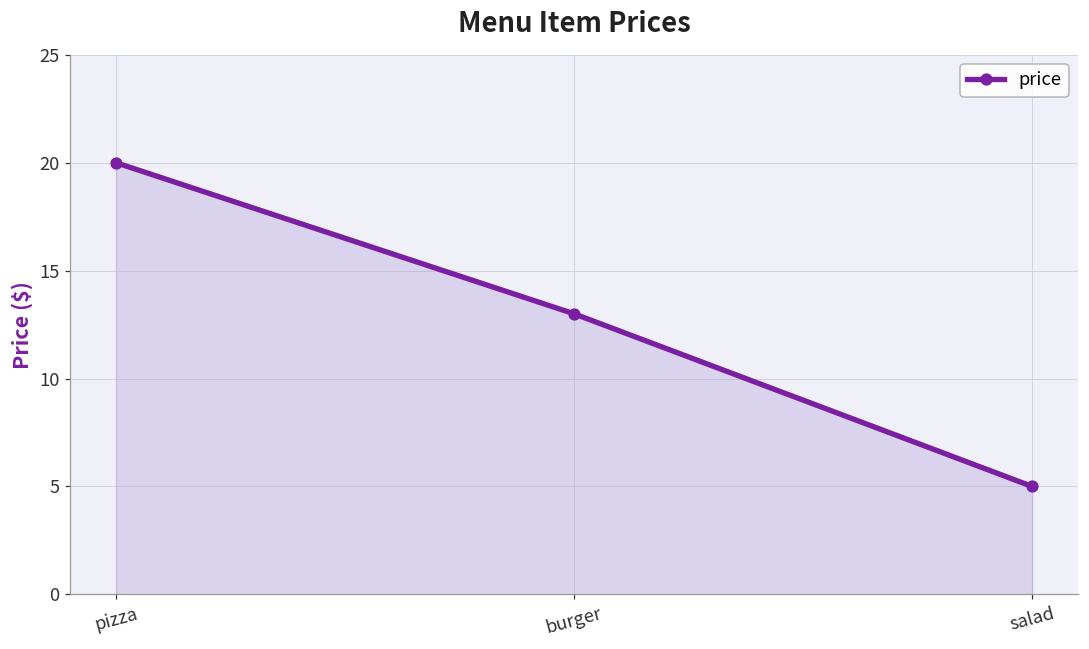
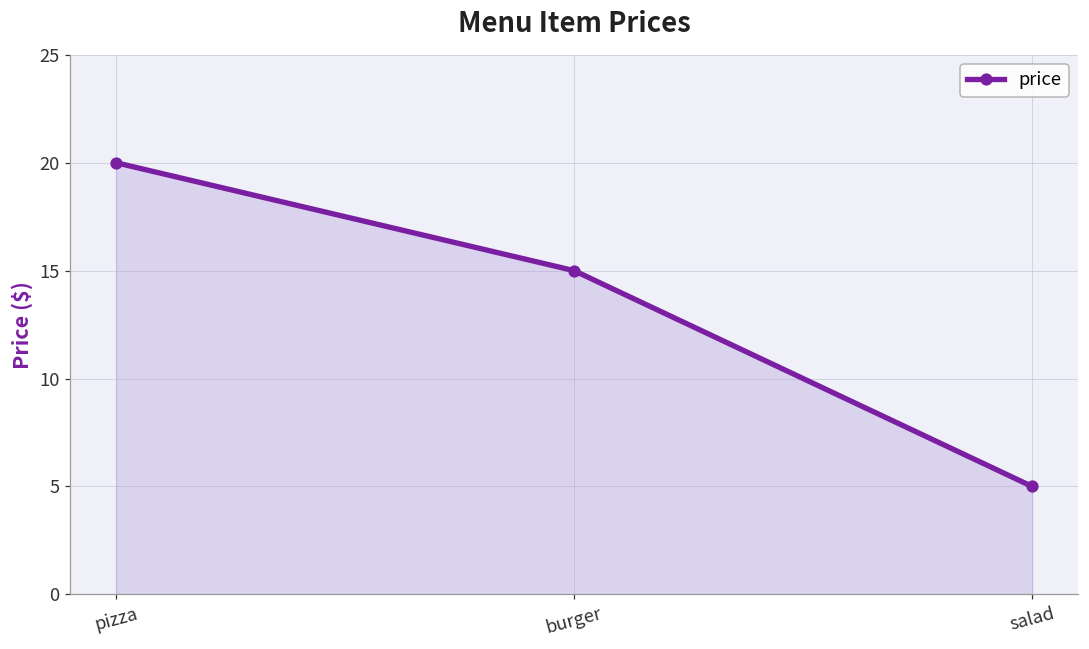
burger: 13 -> 15
